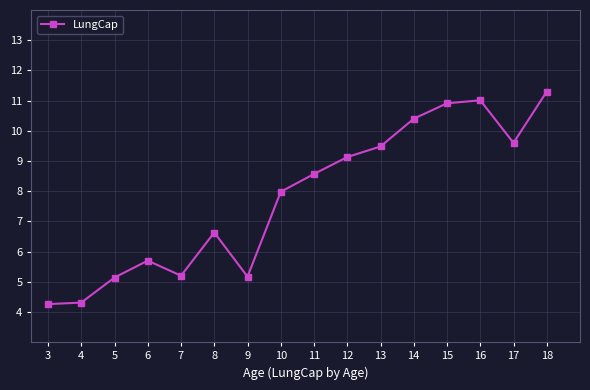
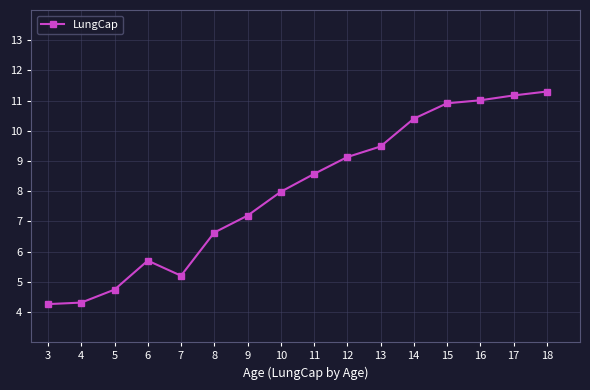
5: 5.1 -> 4.7
9: 5.2 -> 7.2
17: 9.6 -> 11.2
